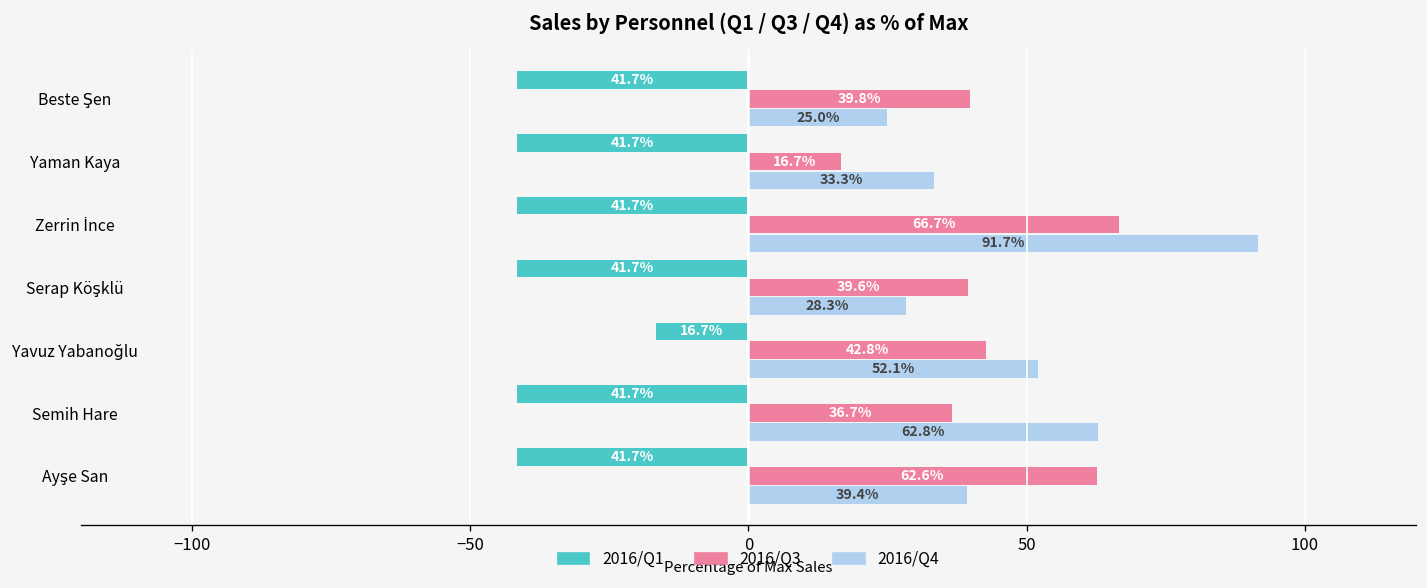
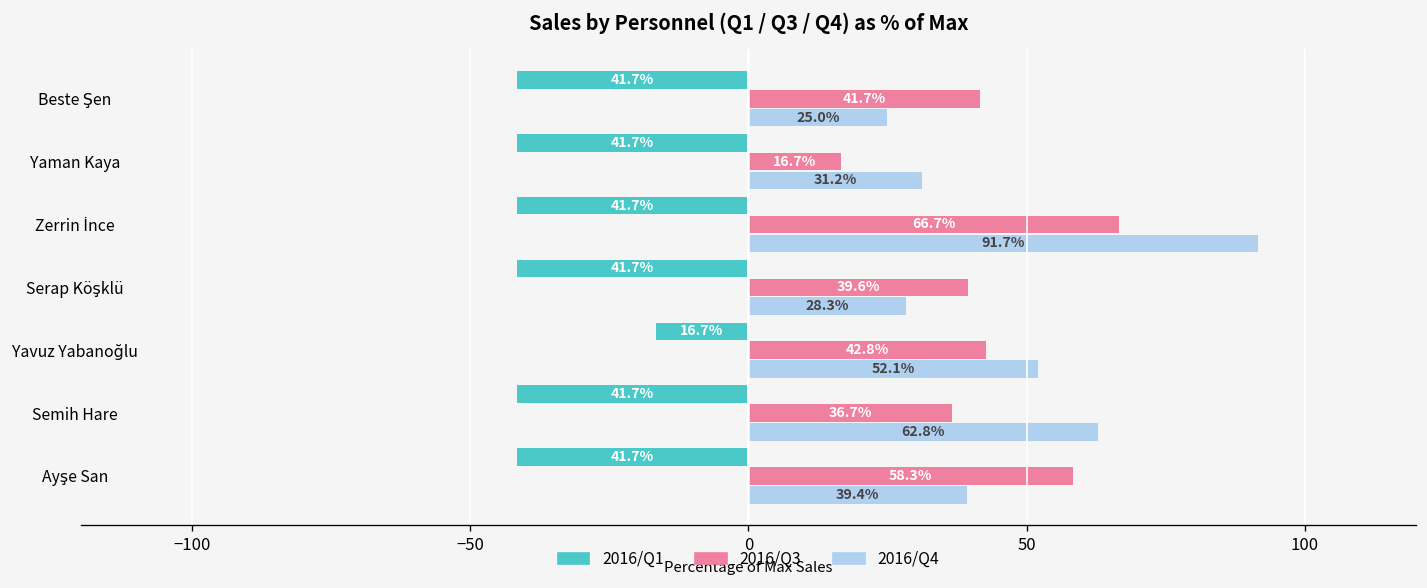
2016/Q3, Beste Şen: 39.8% -> 41.7%
2016/Q4, Yaman Kaya: 33.3% -> 31.2%
2016/Q3, Ayşe San: 62.6% -> 58.3%
